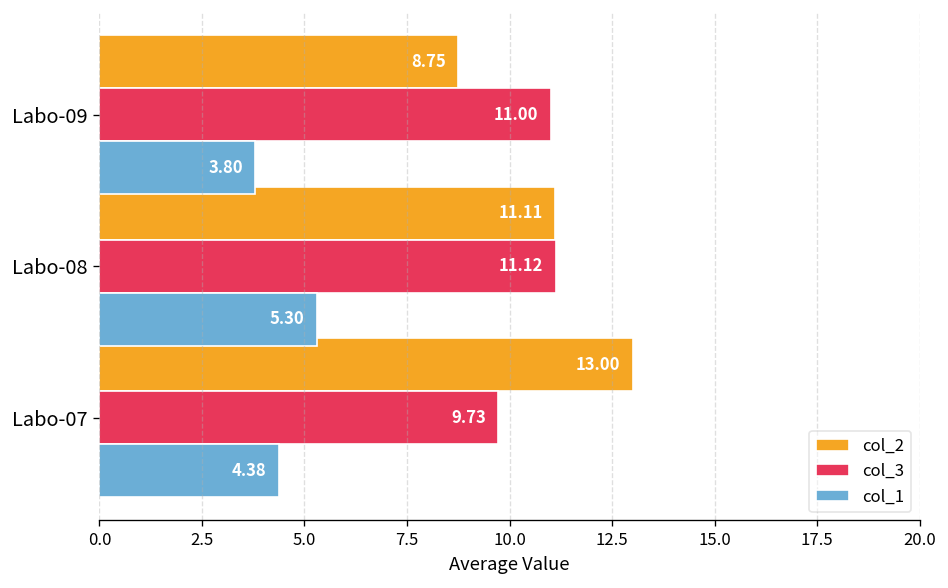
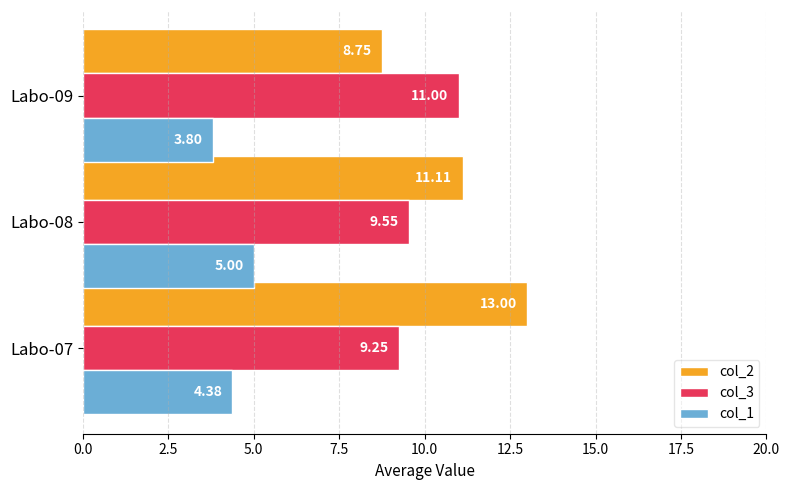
col_3, Labo-08: 11.12 -> 9.55
col_1, Labo-08: 5.30 -> 5.00
col_3, Labo-07: 9.73 -> 9.25
